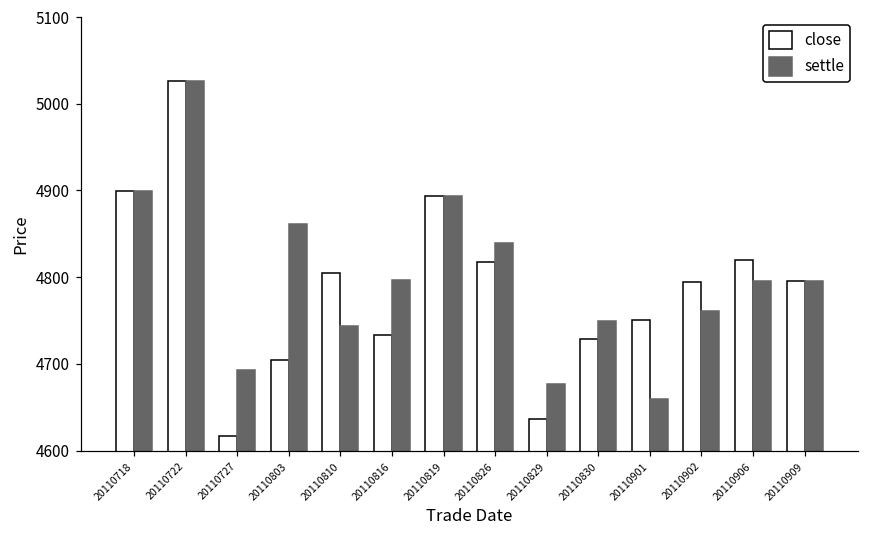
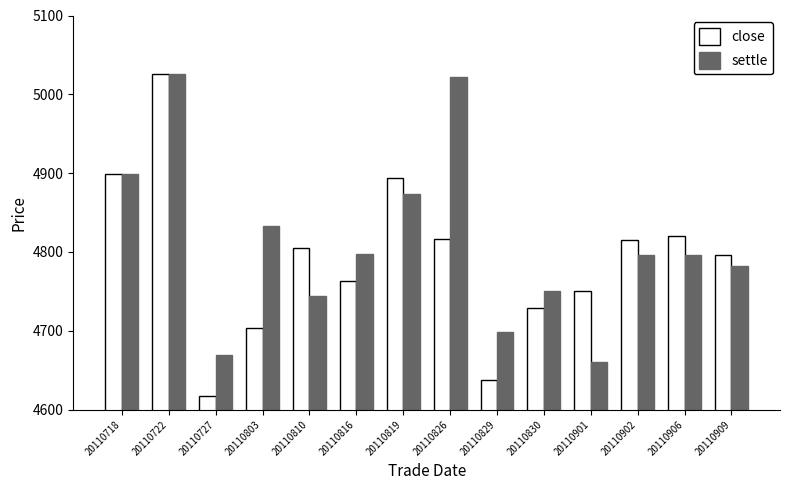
settle, 20110727: 4690 -> 4670
settle, 20110803: 4860 -> 4830
close, 20110816: 4730 -> 4760
settle, 20110819: 4890 -> 4870
settle, 20110826: 4840 -> 5020
settle, 20110829: 4680 -> 4700
close, 20110902: 4790 -> 4820
settle, 20110902: 4760 -> 4800
settle, 20110909: 4800 -> 4780
